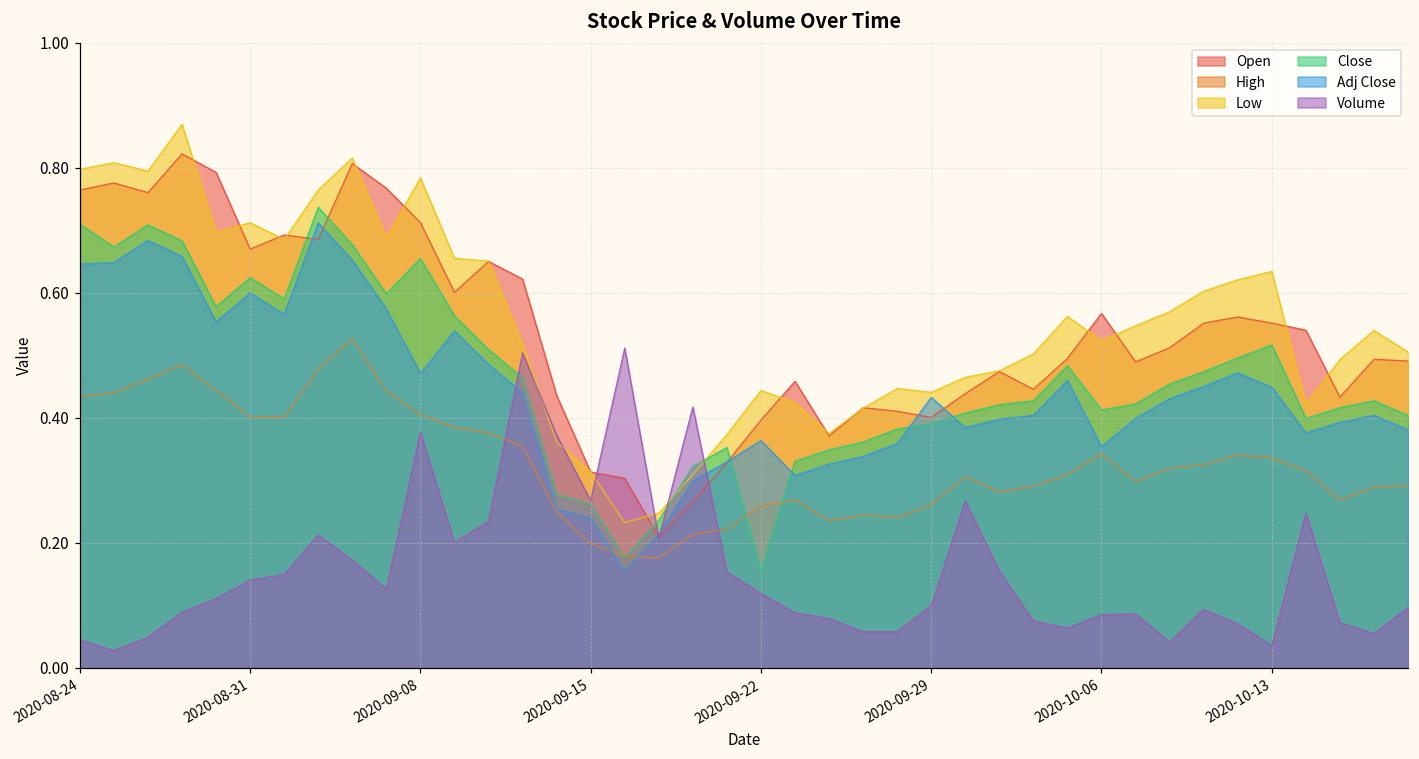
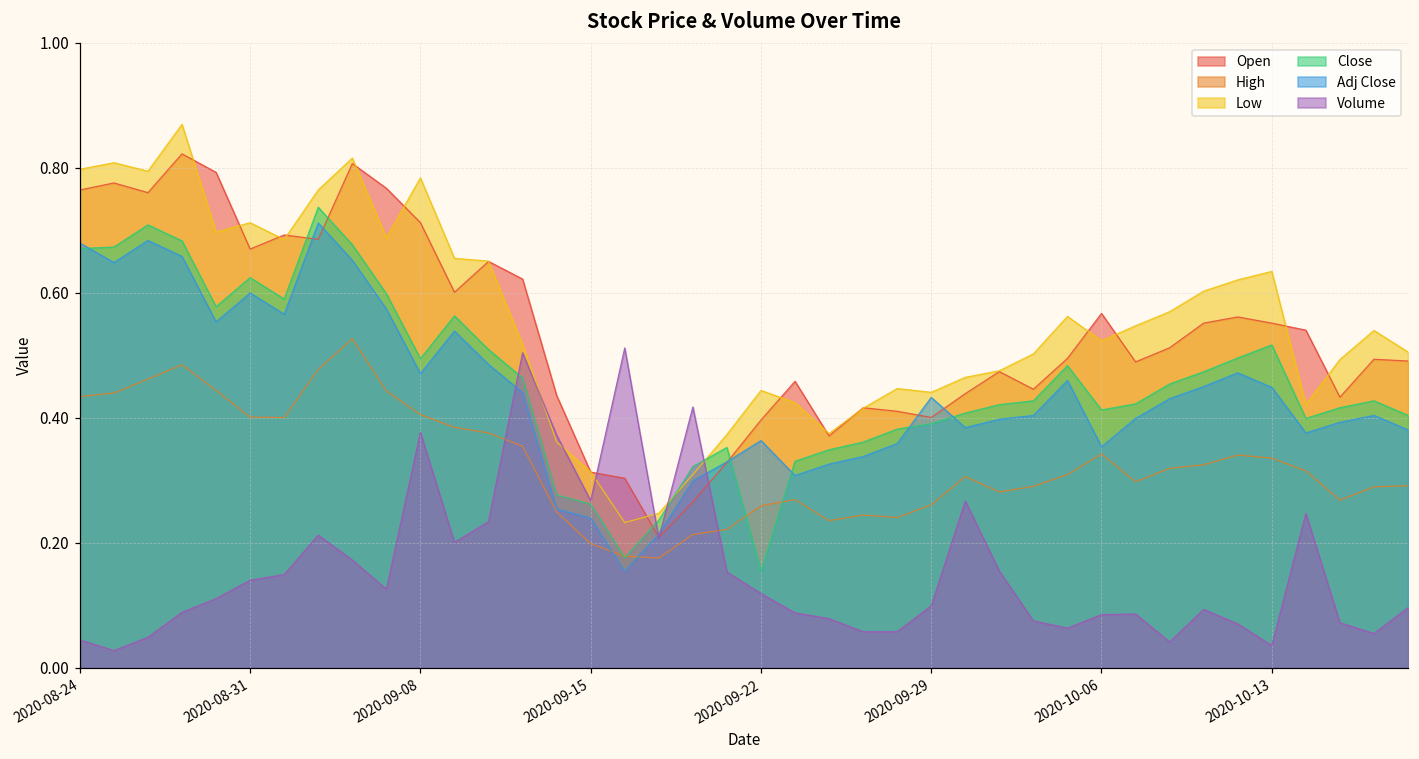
Close, 2020-08-24: 0.71 -> 0.67
Adj Close, 2020-08-24: 0.65 -> 0.68
Close, 2020-09-08: 0.65 -> 0.49
